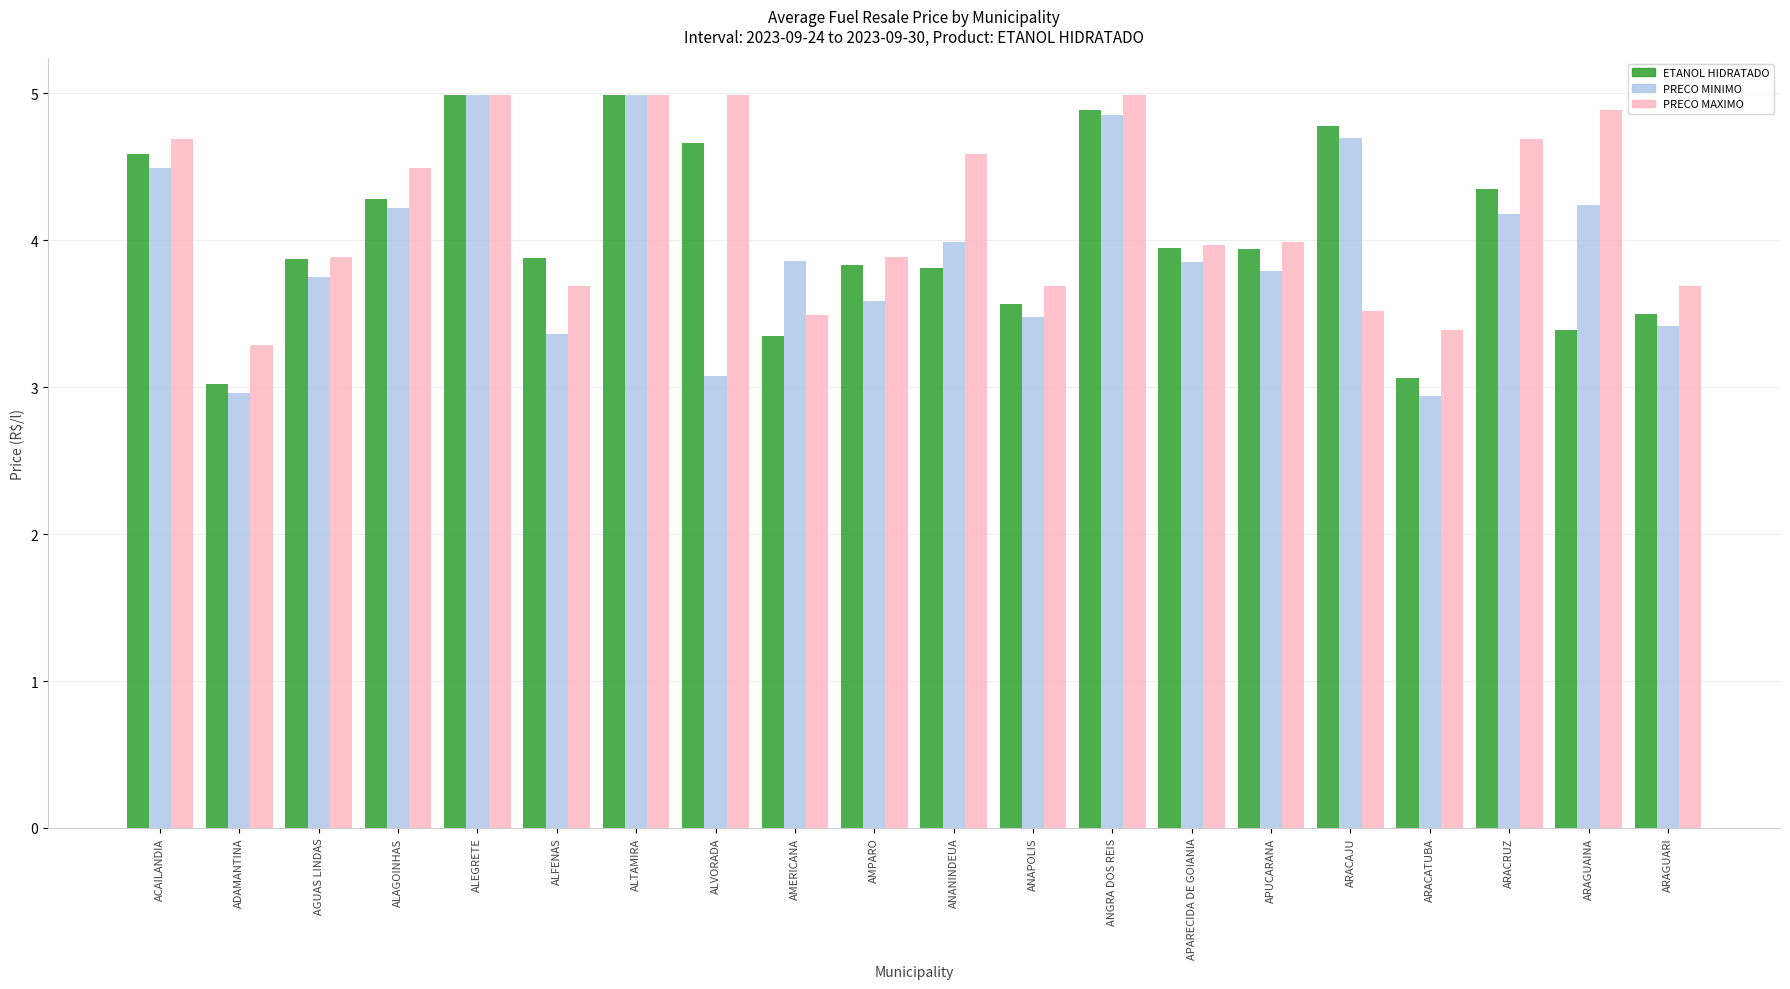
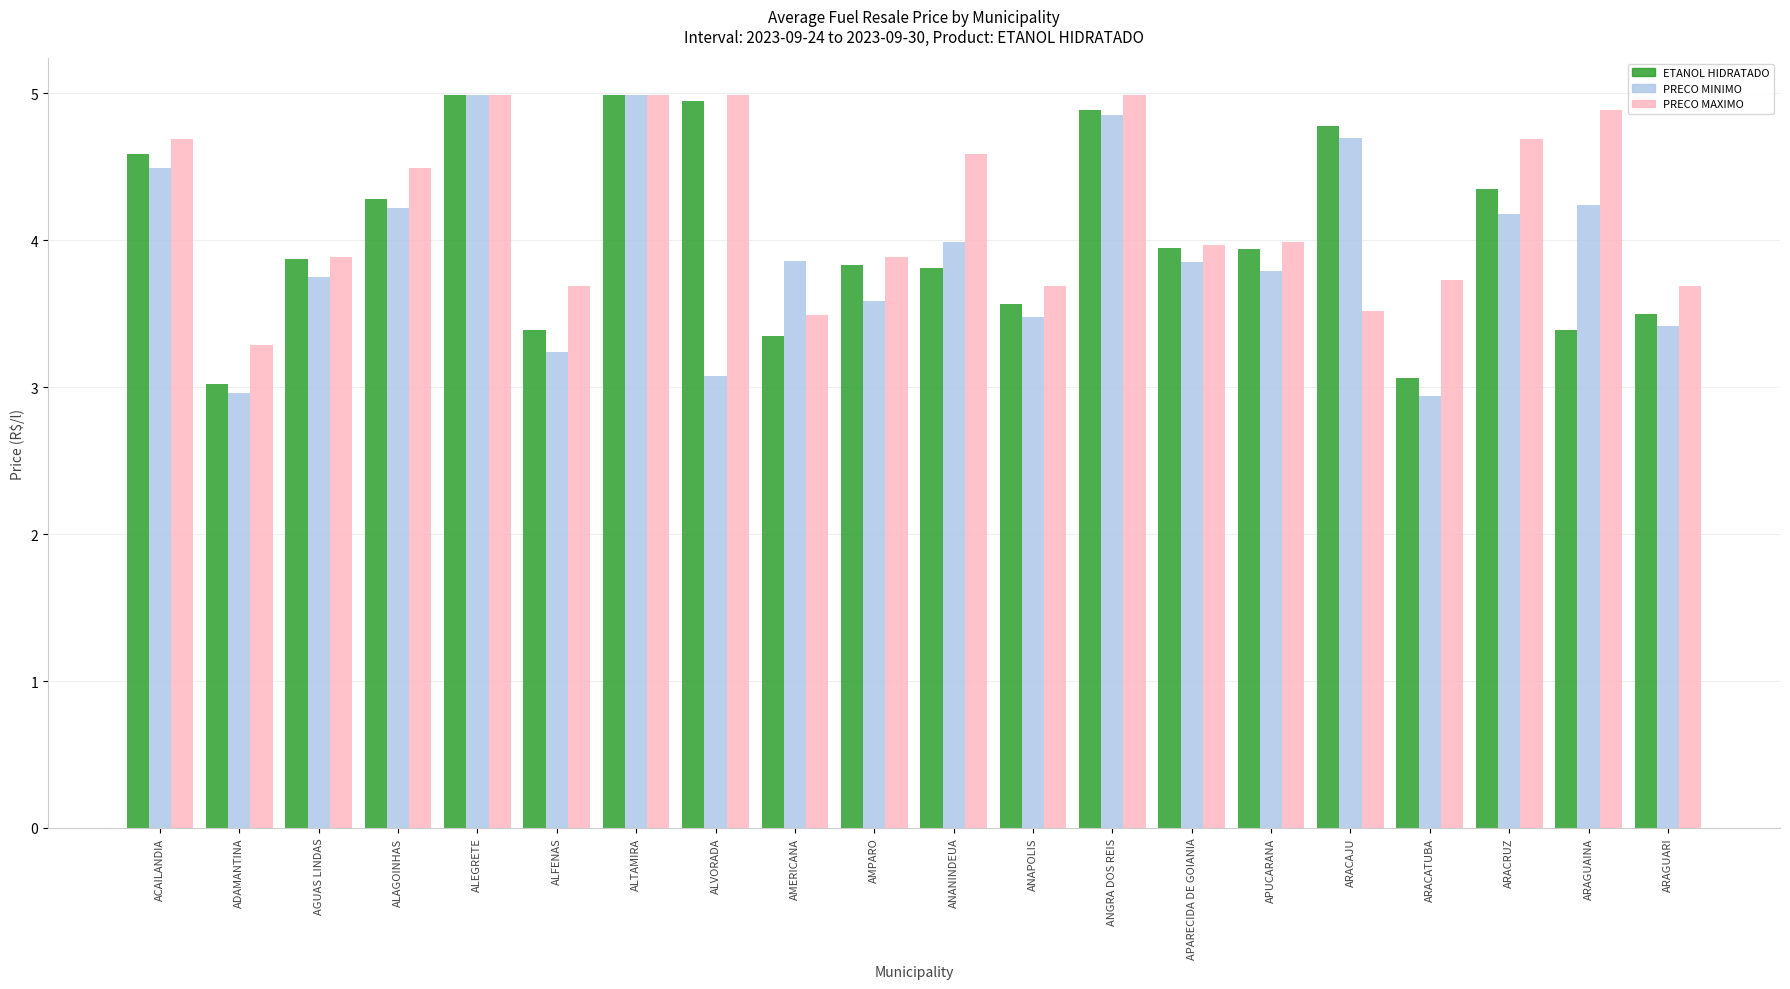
ETANOL HIDRATADO, ALFENAS: 3.88 -> 3.39
PRECO MINIMO, ALFENAS: 3.36 -> 3.24
ETANOL HIDRATADO, ALVORADA: 4.66 -> 4.95
PRECO MAXIMO, ARACATUBA: 3.39 -> 3.73
